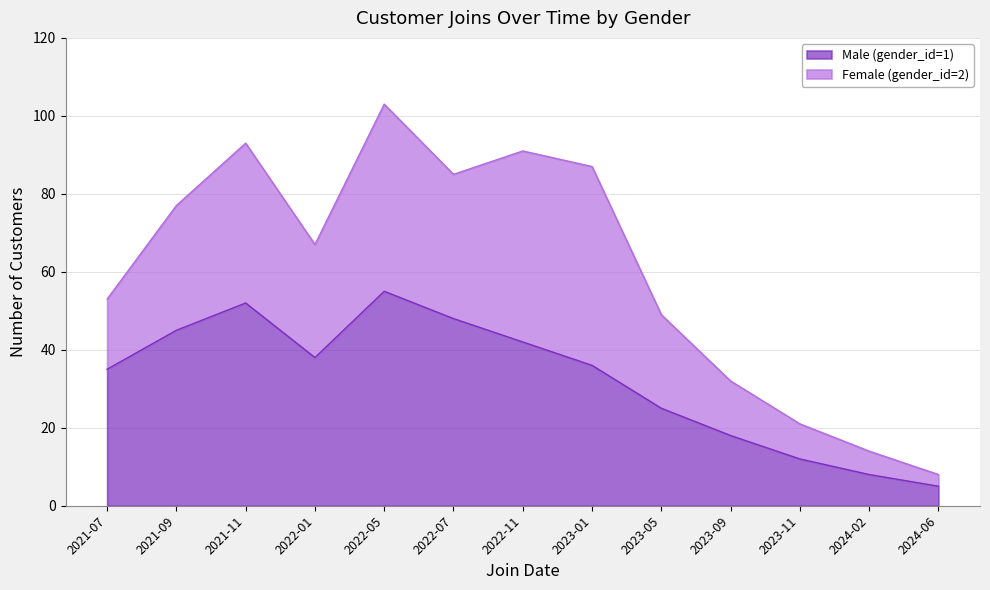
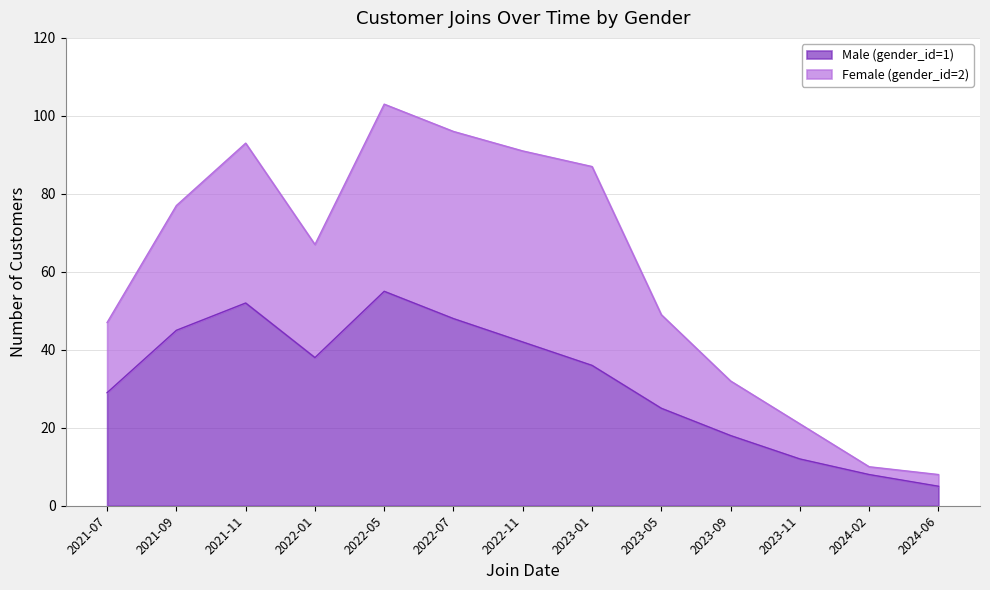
Male (gender_id=1), 2021-07: 35 -> 29
Female (gender_id=2), 2022-07: 37 -> 48
Female (gender_id=2), 2024-02: 6 -> 2
